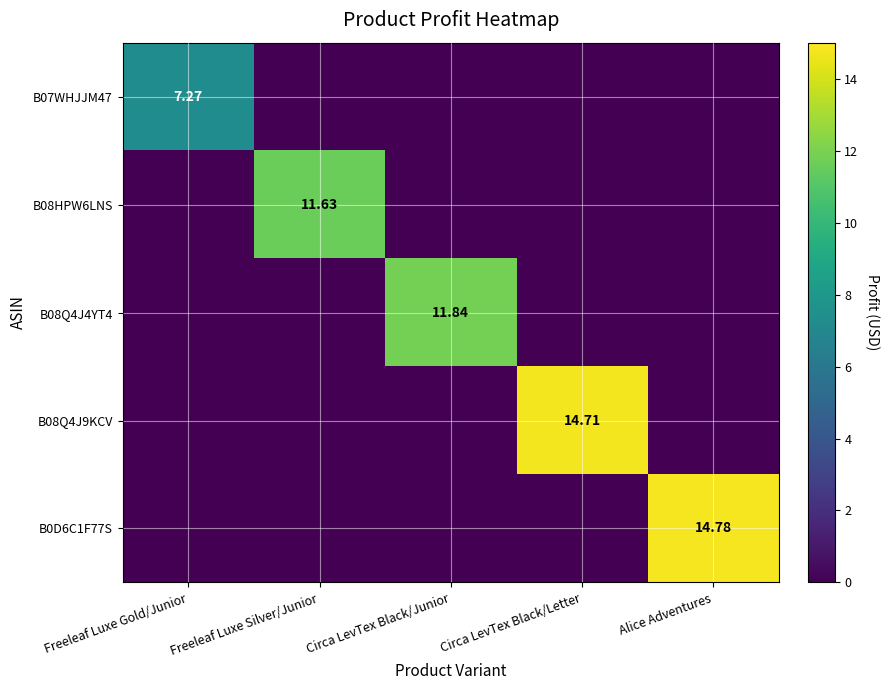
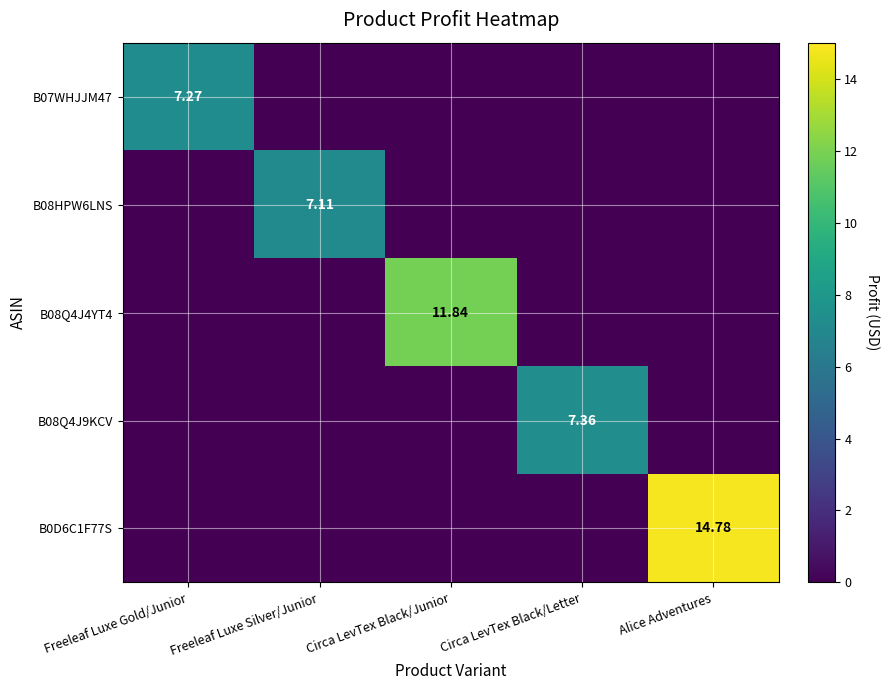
B08HPW6LNS, Freeleaf Luxe Silver/Junior: 11.63 -> 7.11
B08Q4J9KCV, Circa LevTex Black/Letter: 14.71 -> 7.36
